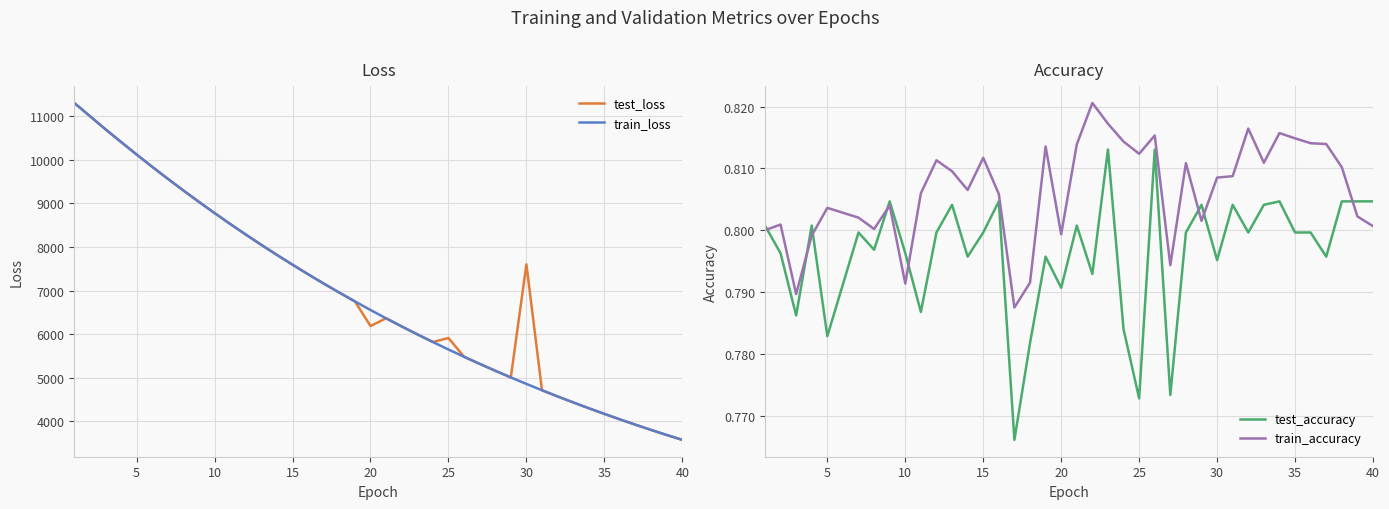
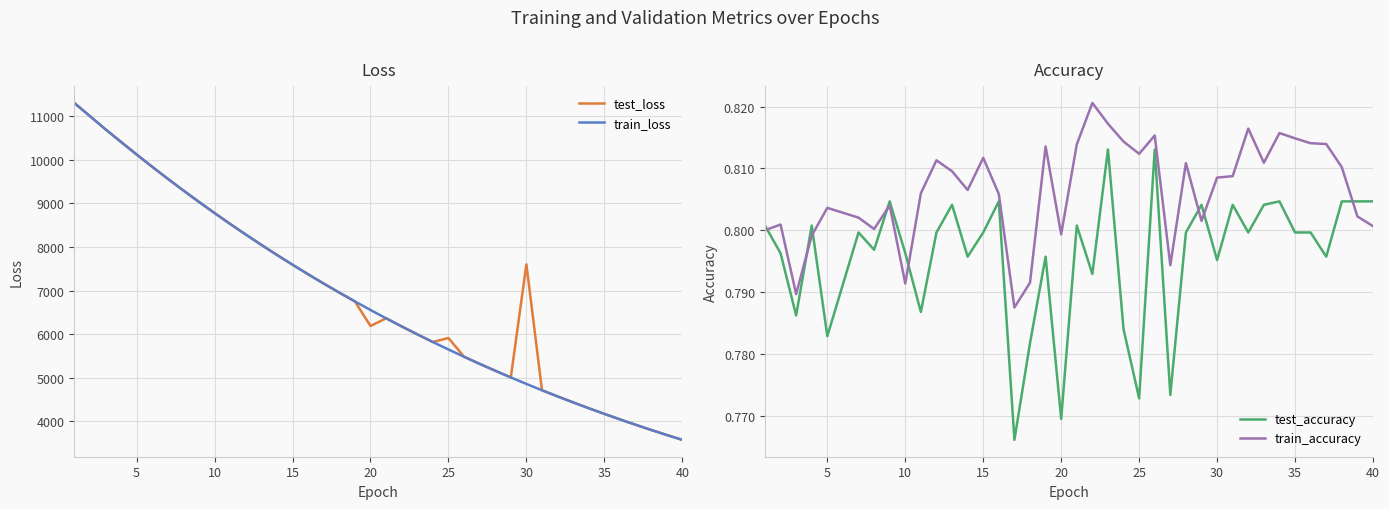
Accuracy, test_accuracy, 20: 0.791 -> 0.770
